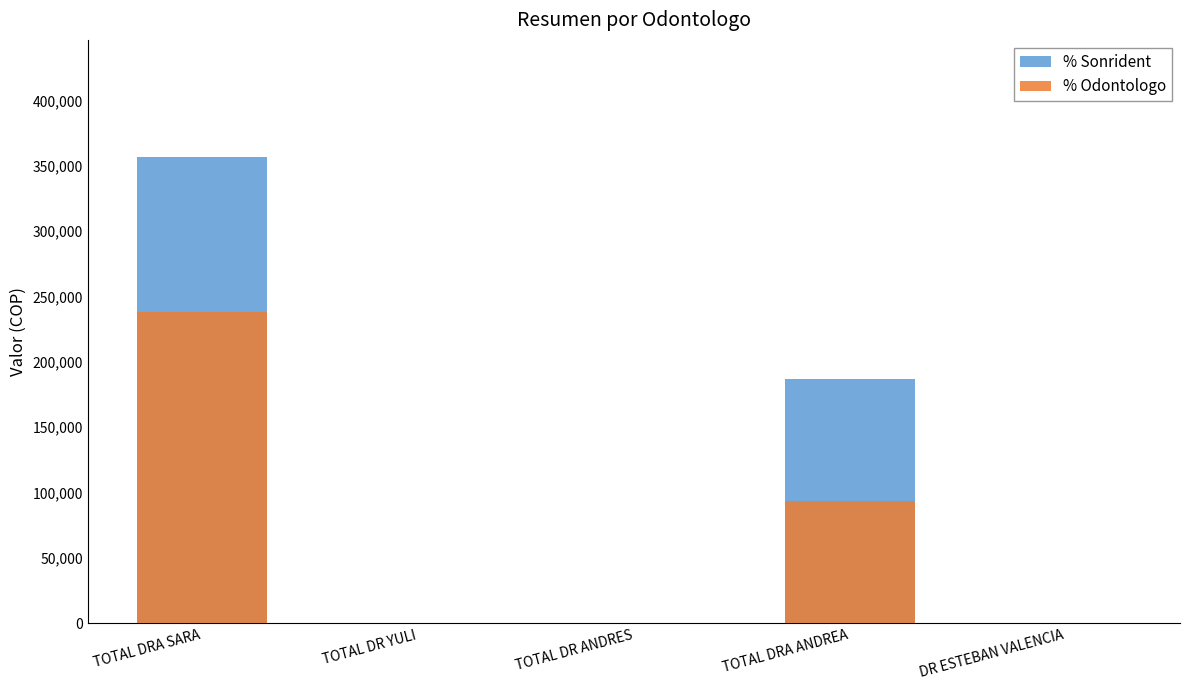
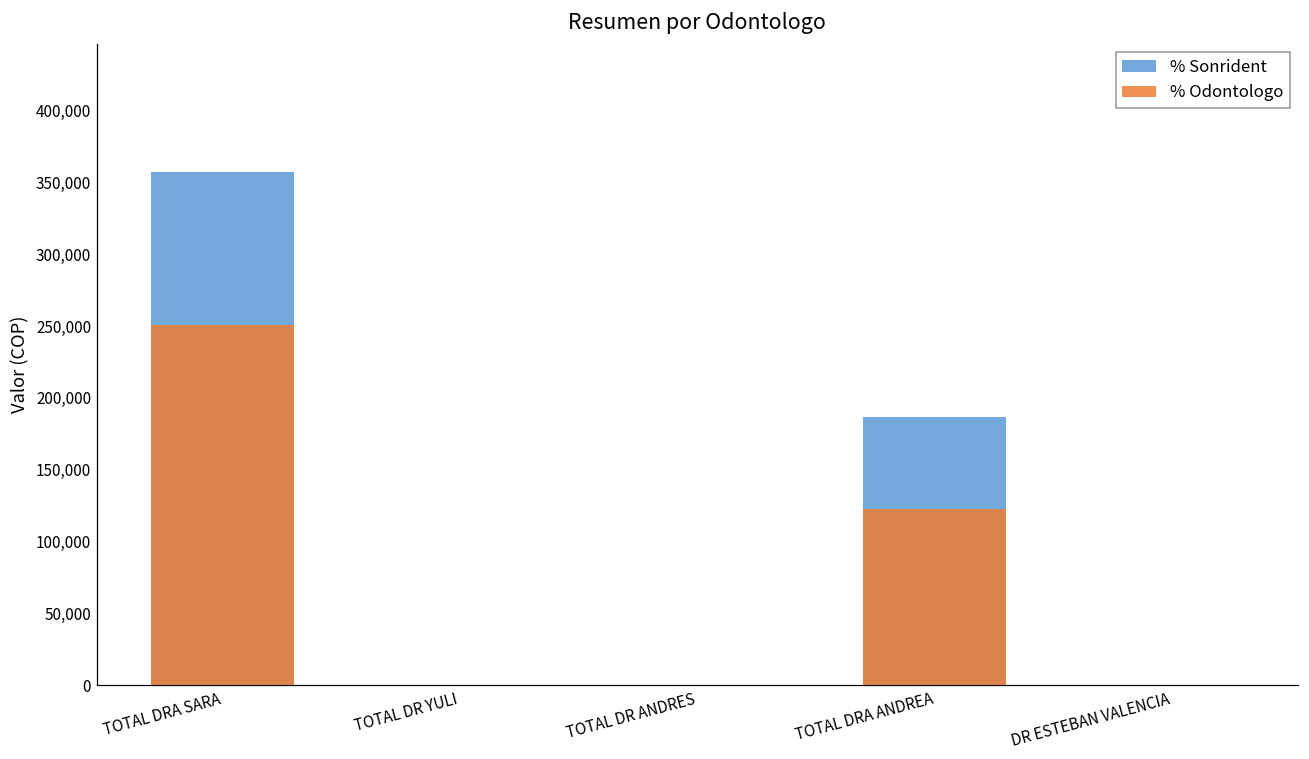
% Odontologo, TOTAL DRA SARA: 238,000 -> 251,000
% Odontologo, TOTAL DRA ANDREA: 94,000 -> 123,000
